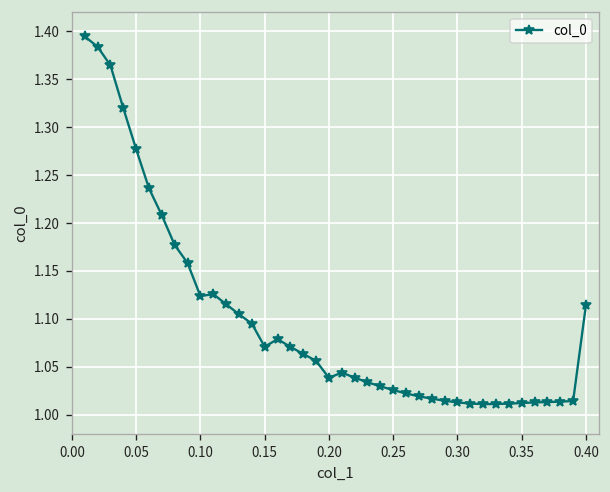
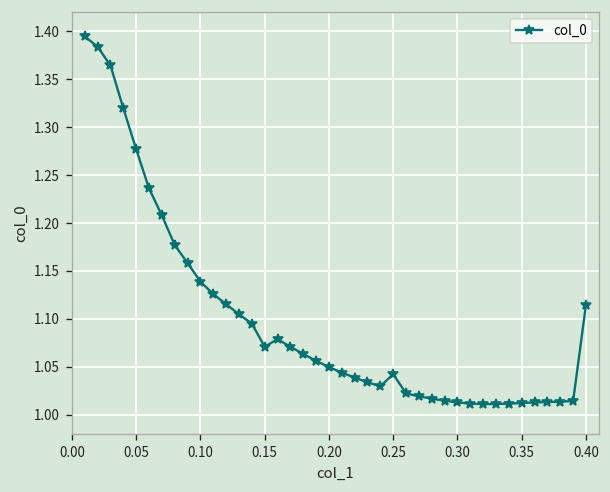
0.10: 1.12 -> 1.14
0.20: 1.04 -> 1.05
0.25: 1.03 -> 1.04
